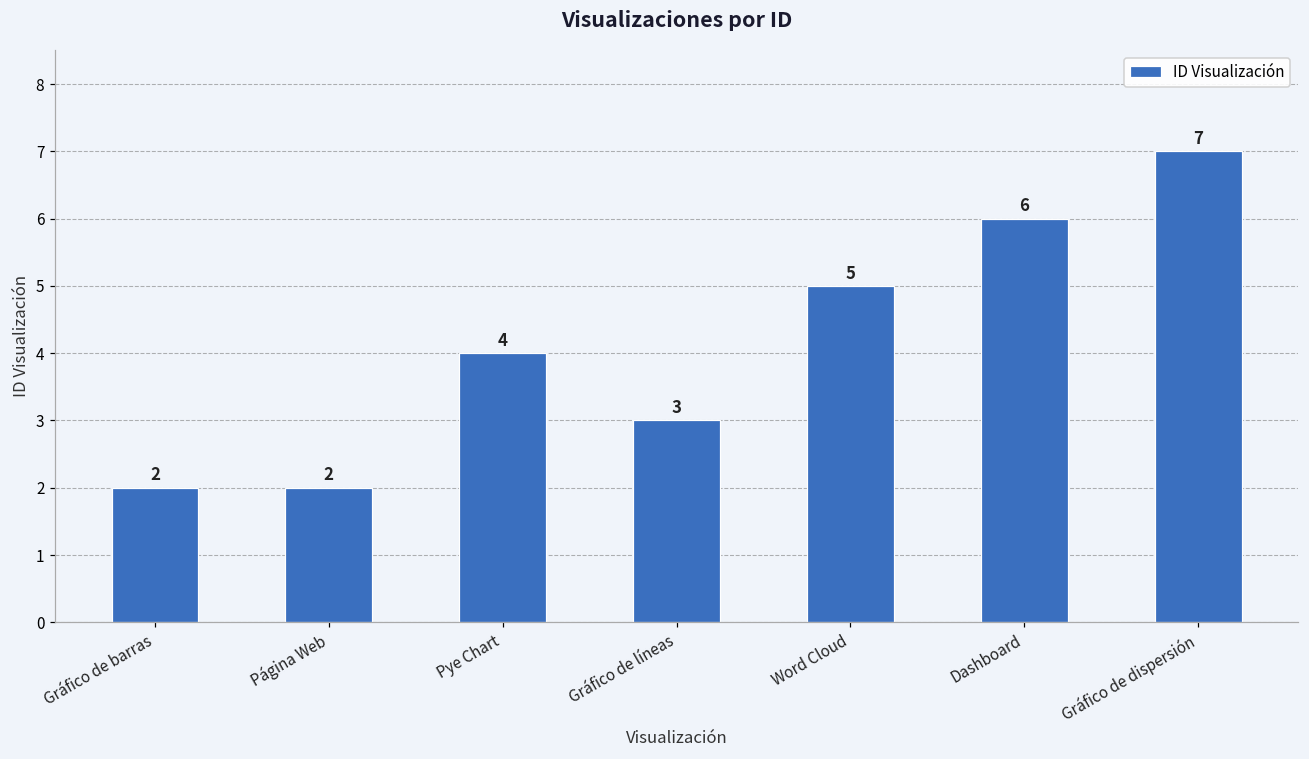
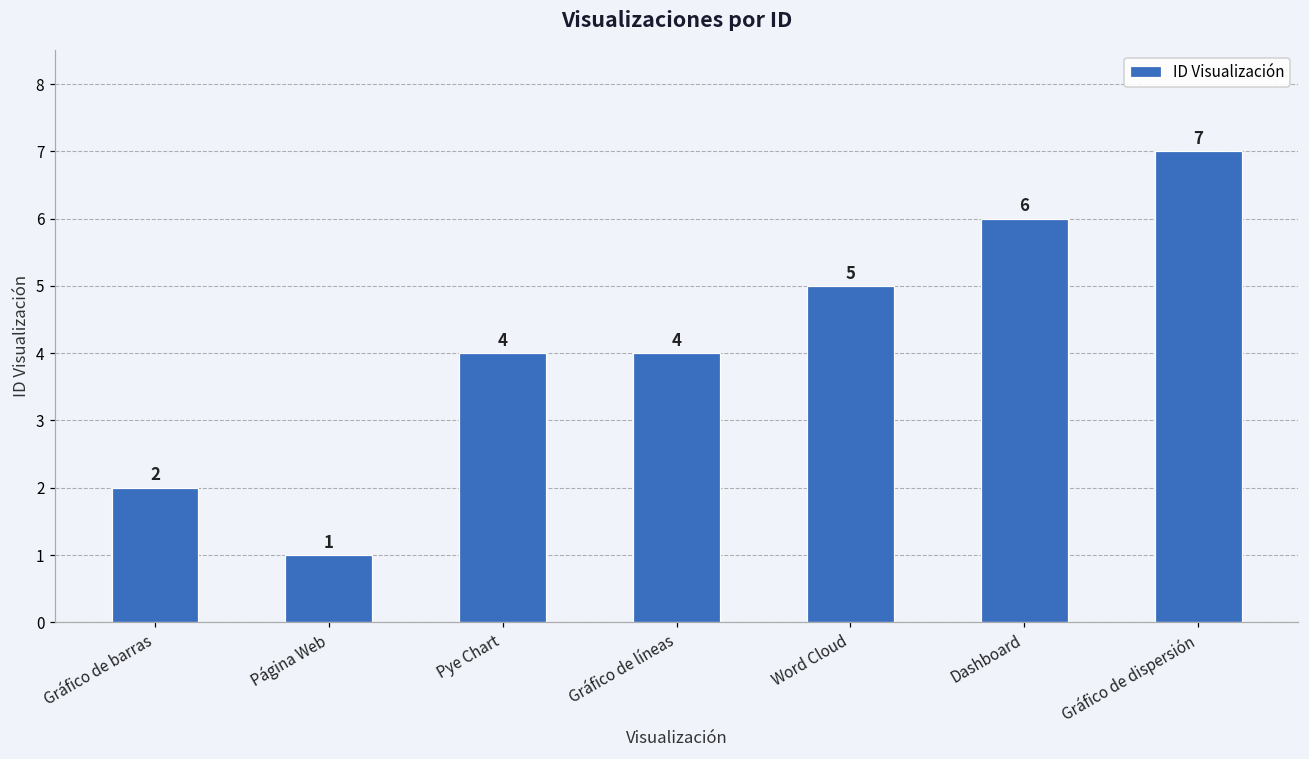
Página Web: 2 -> 1
Gráfico de líneas: 3 -> 4
